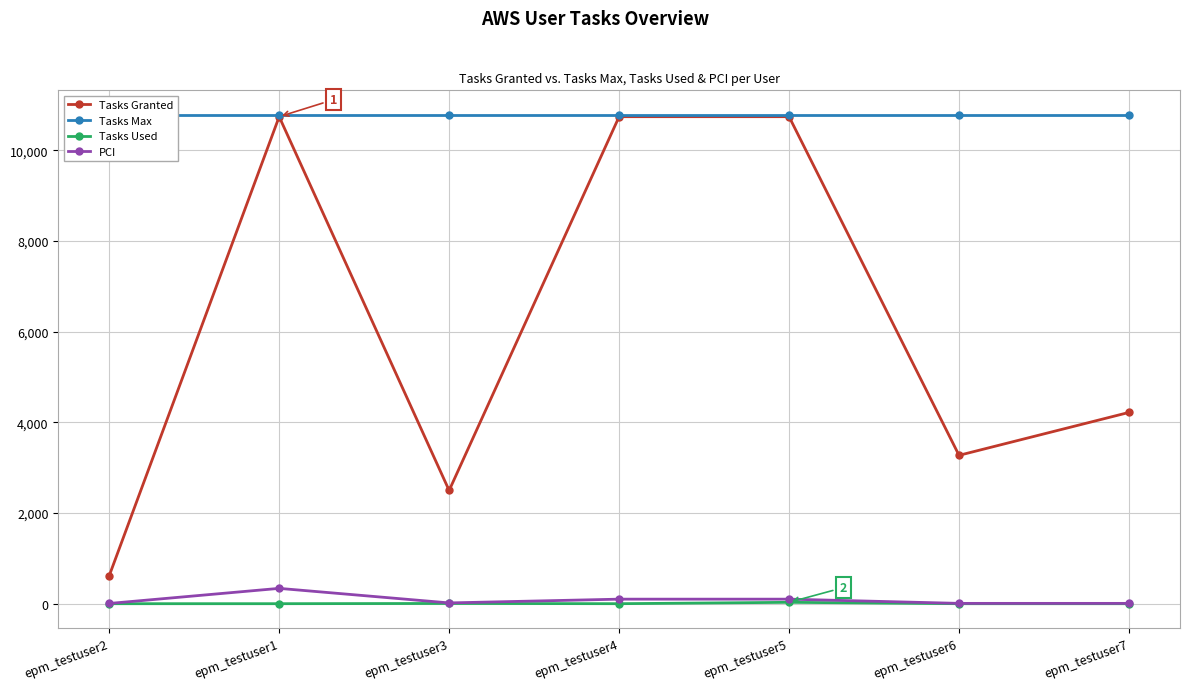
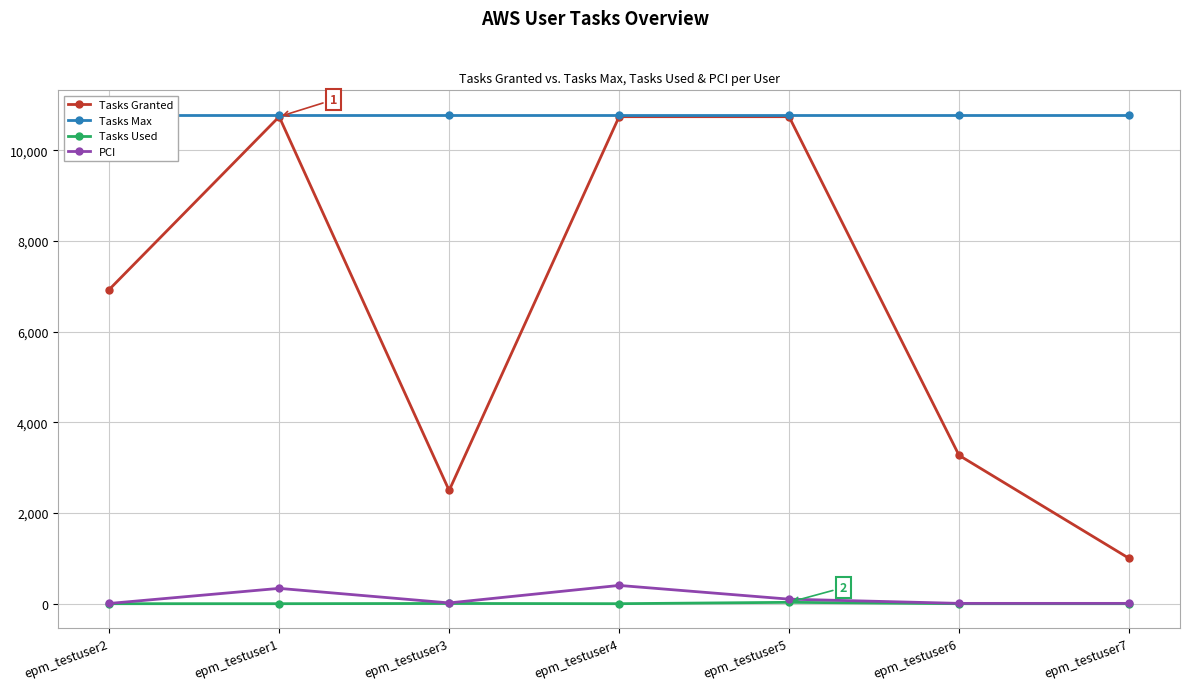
Tasks Granted, epm_testuser2: 600 -> 6,900
PCI, epm_testuser4: 100 -> 400
Tasks Granted, epm_testuser7: 4,200 -> 1,000
